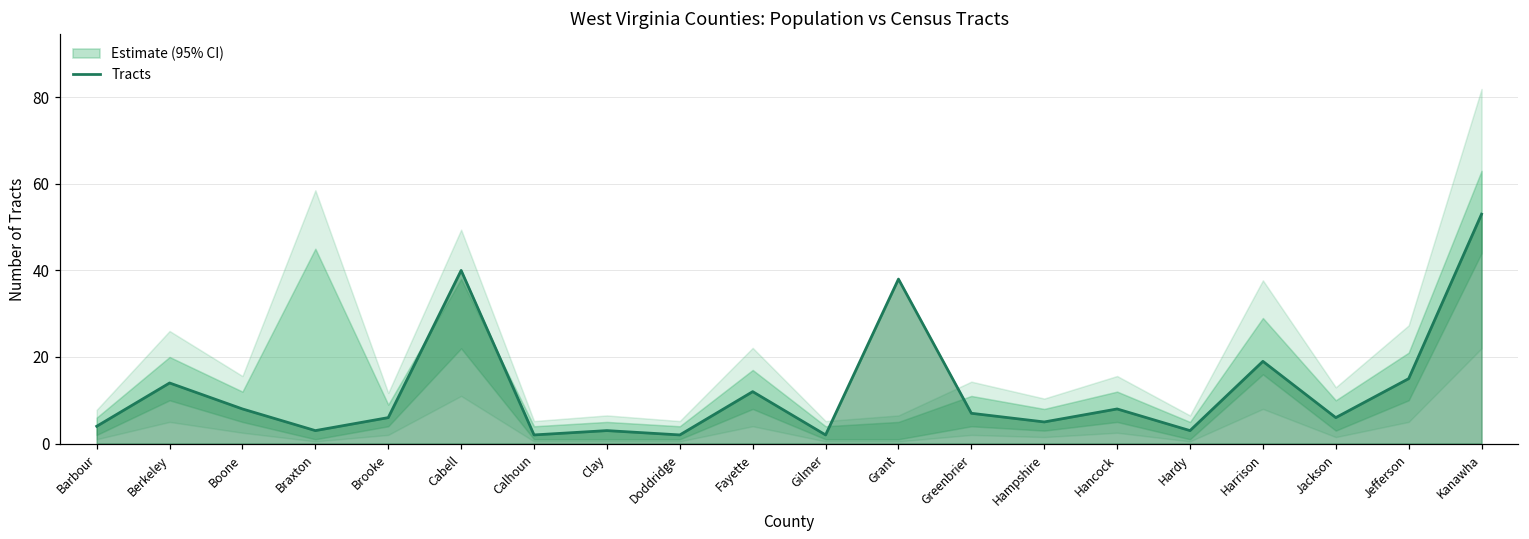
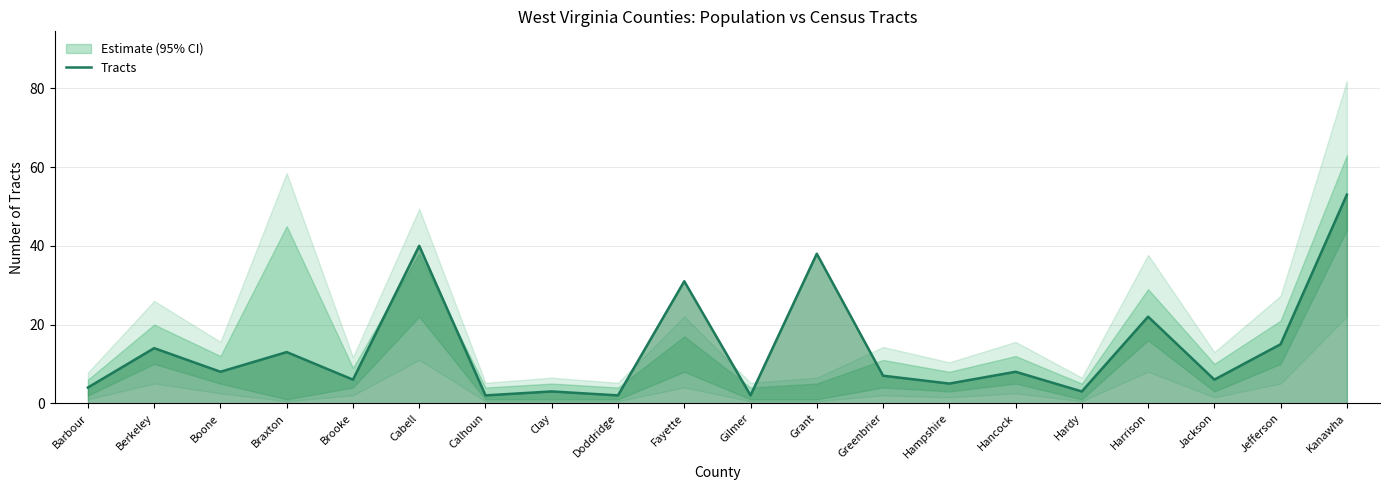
Tracts, Braxton: 3 -> 13
Tracts, Fayette: 12 -> 31
Tracts, Harrison: 19 -> 22
